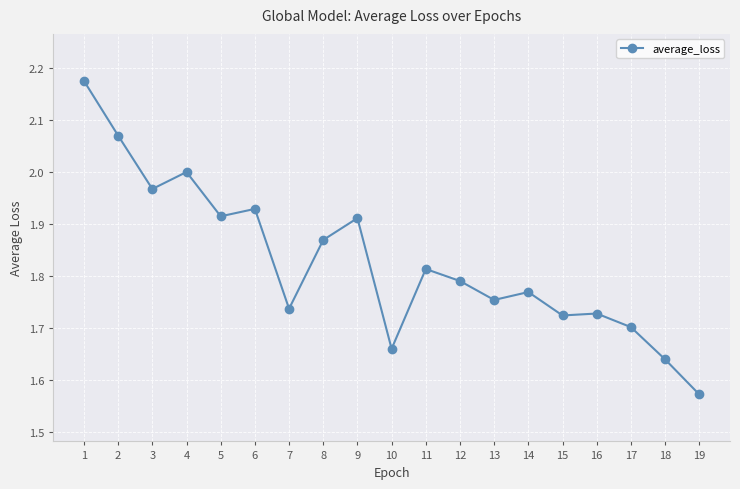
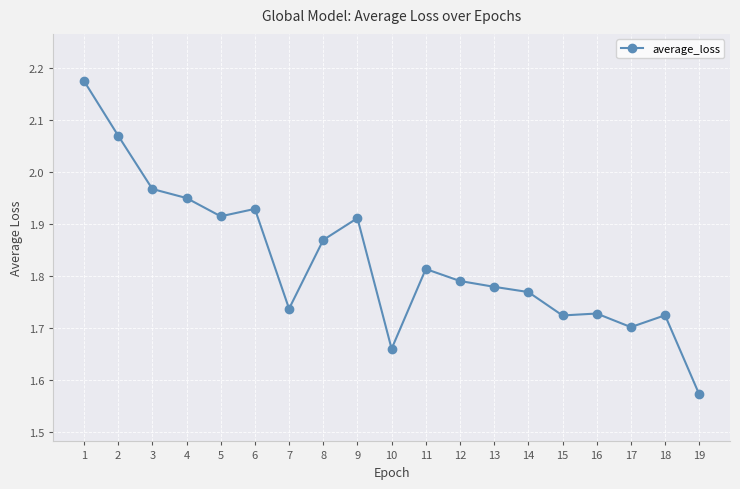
4: 2.00 -> 1.95
13: 1.75 -> 1.78
18: 1.64 -> 1.72
